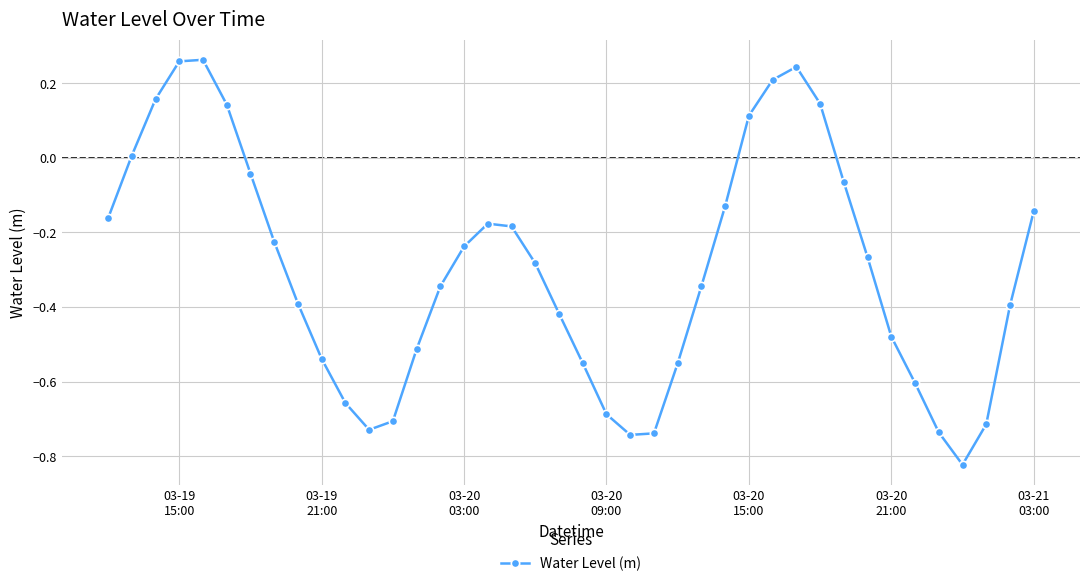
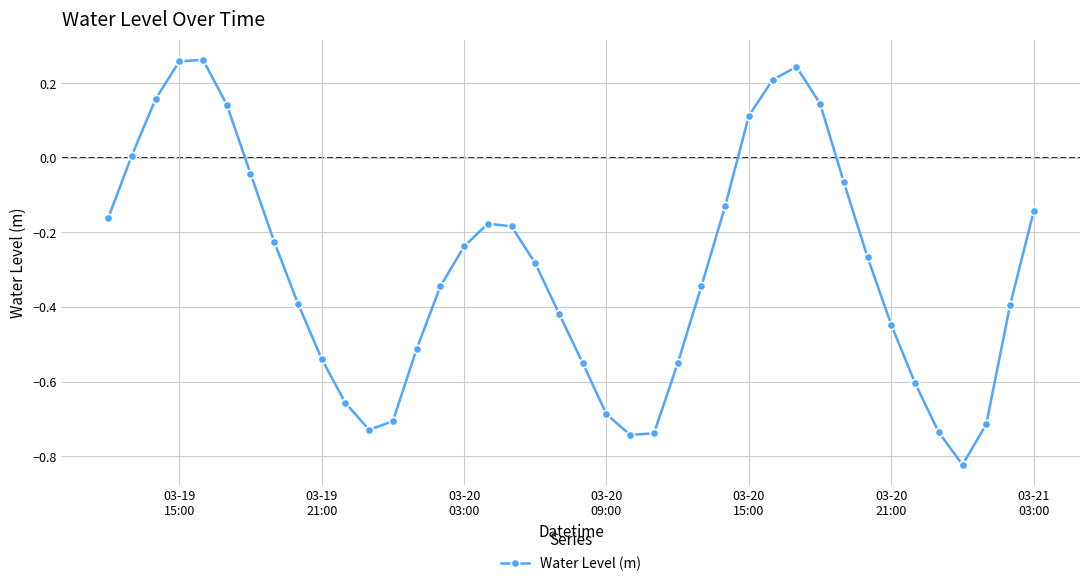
03-20 21:00: -0.48 -> -0.45
